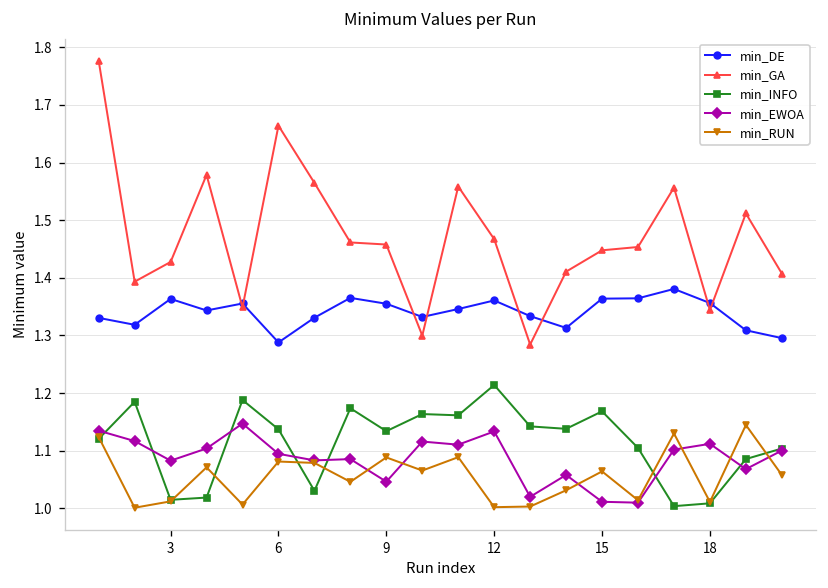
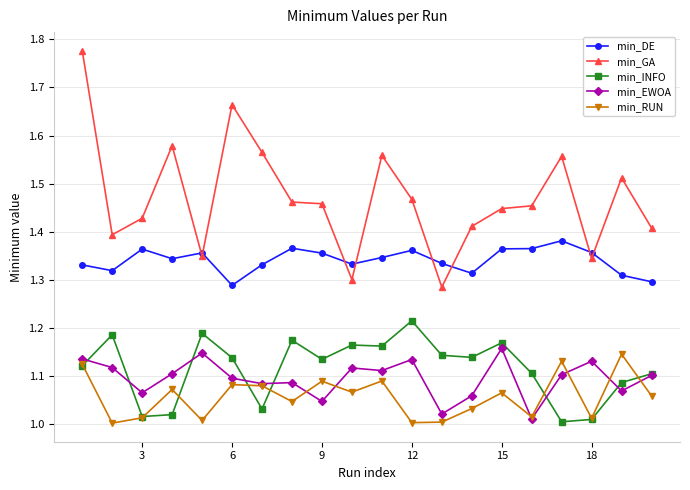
min_EWOA, 3: 1.08 -> 1.06
min_EWOA, 15: 1.01 -> 1.16
min_EWOA, 18: 1.11 -> 1.13
